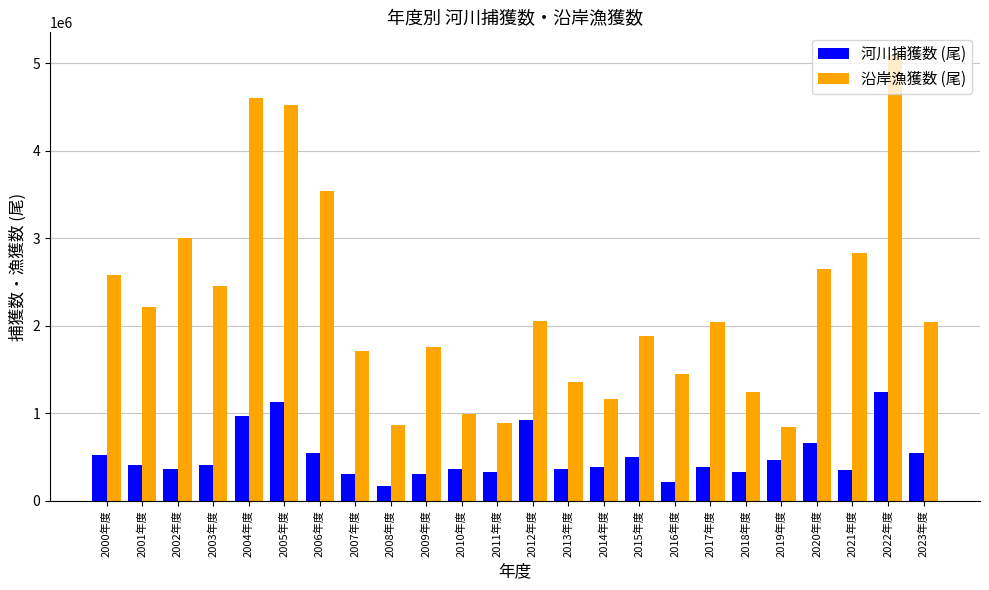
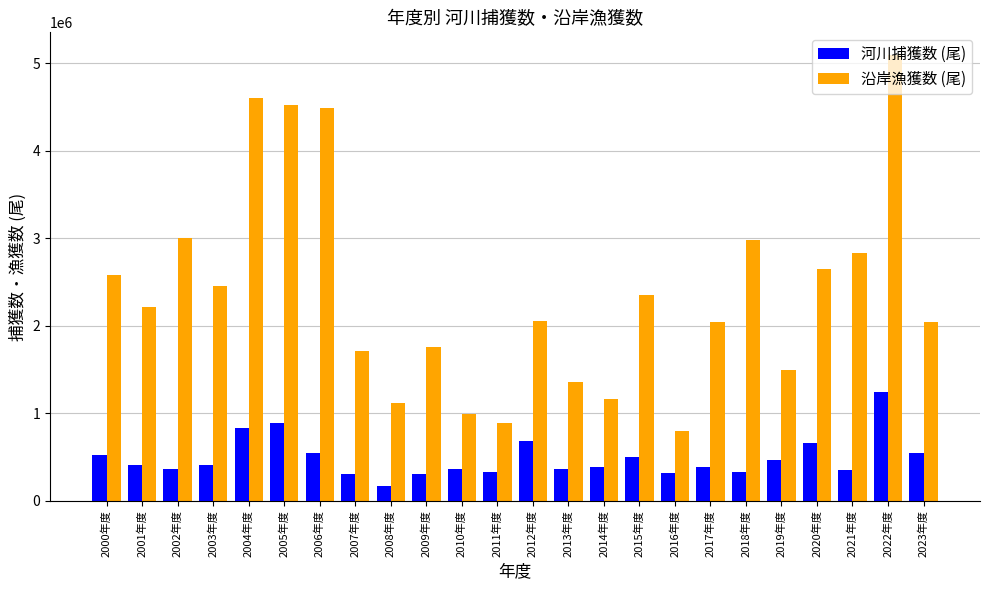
河川捕獲数 (尾), 2004年度: 1000000 -> 800000
河川捕獲数 (尾), 2005年度: 1100000 -> 900000
沿岸漁獲数 (尾), 2006年度: 3500000 -> 4500000
沿岸漁獲数 (尾), 2008年度: 900000 -> 1100000
河川捕獲数 (尾), 2012年度: 900000 -> 700000
沿岸漁獲数 (尾), 2015年度: 1900000 -> 2400000
河川捕獲数 (尾), 2016年度: 200000 -> 300000
沿岸漁獲数 (尾), 2016年度: 1400000 -> 800000
沿岸漁獲数 (尾), 2018年度: 1200000 -> 3000000
沿岸漁獲数 (尾), 2019年度: 800000 -> 1500000
